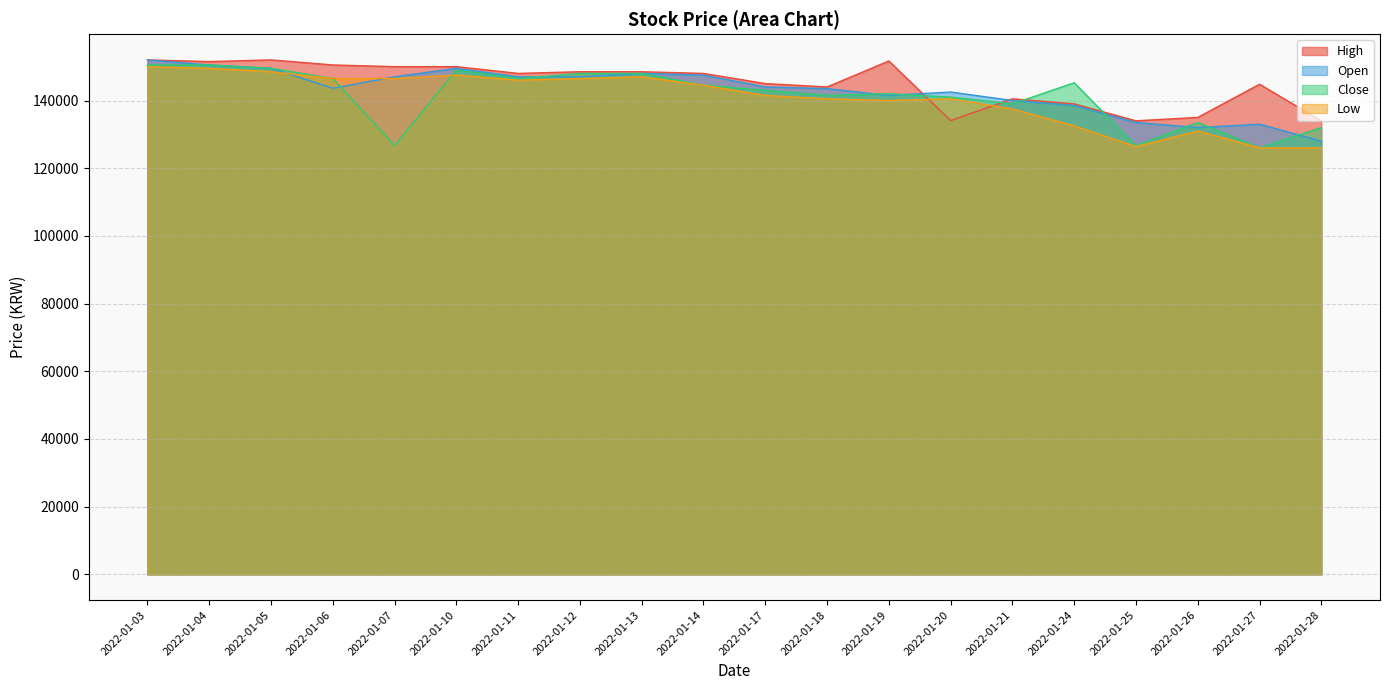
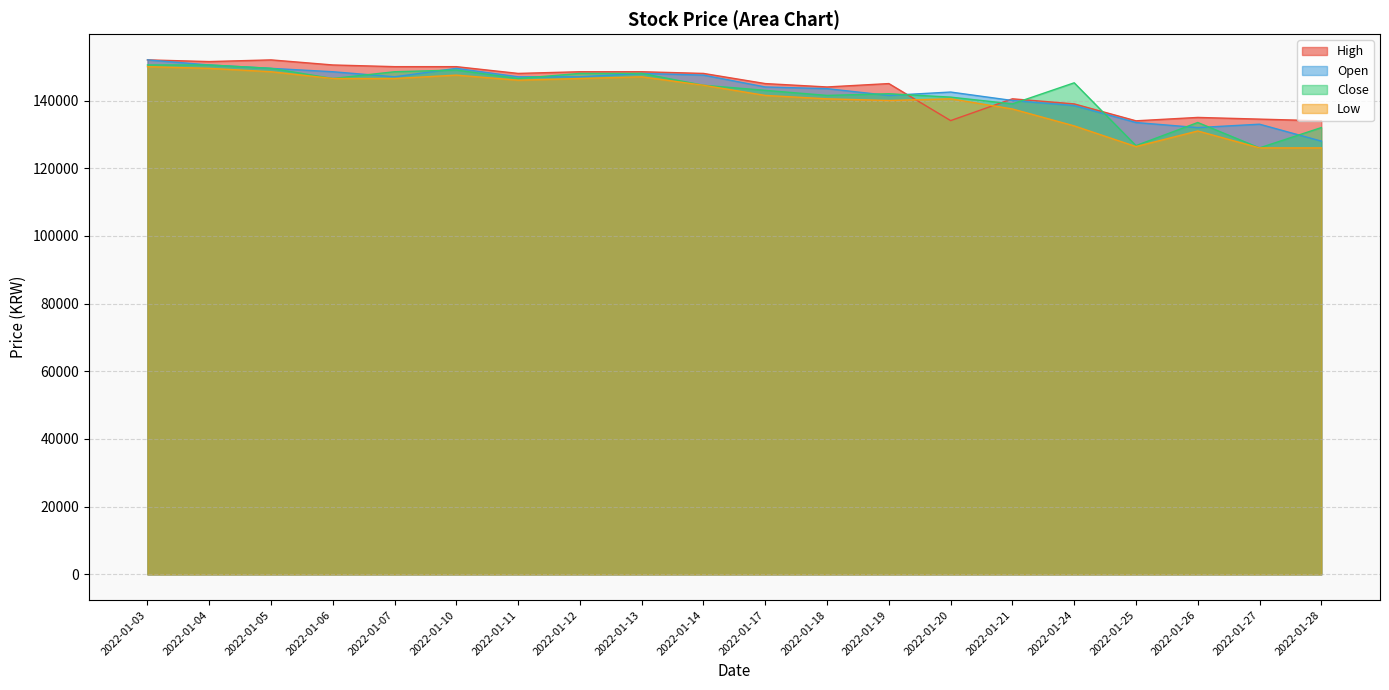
Open, 2022-01-06: 144000 -> 149000
Close, 2022-01-07: 127000 -> 149000
High, 2022-01-19: 152000 -> 145000
High, 2022-01-27: 145000 -> 135000
